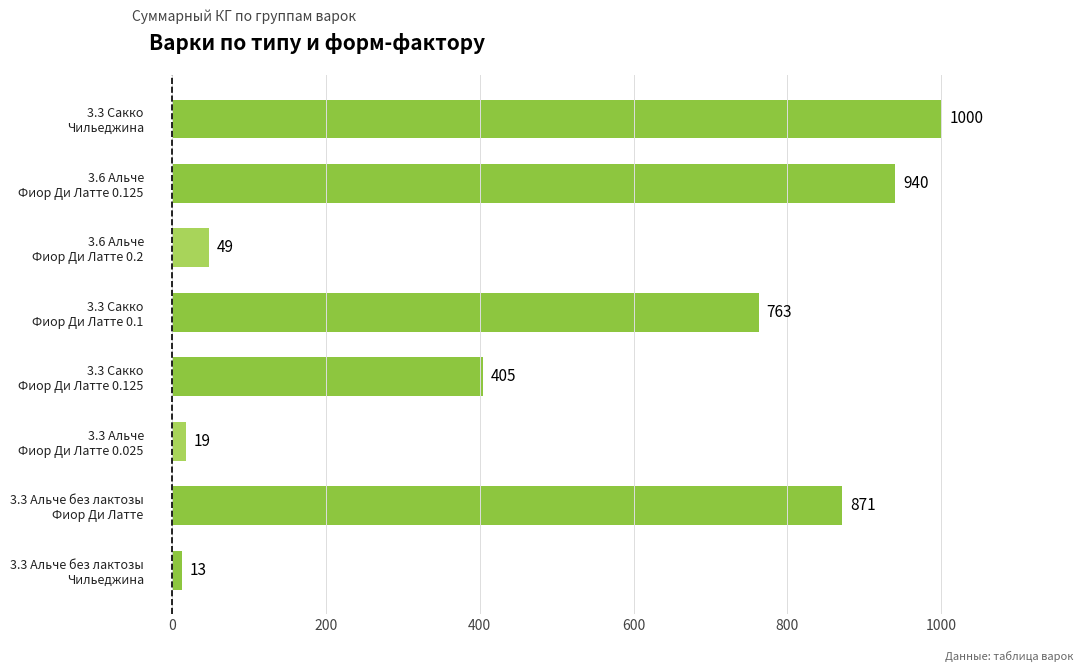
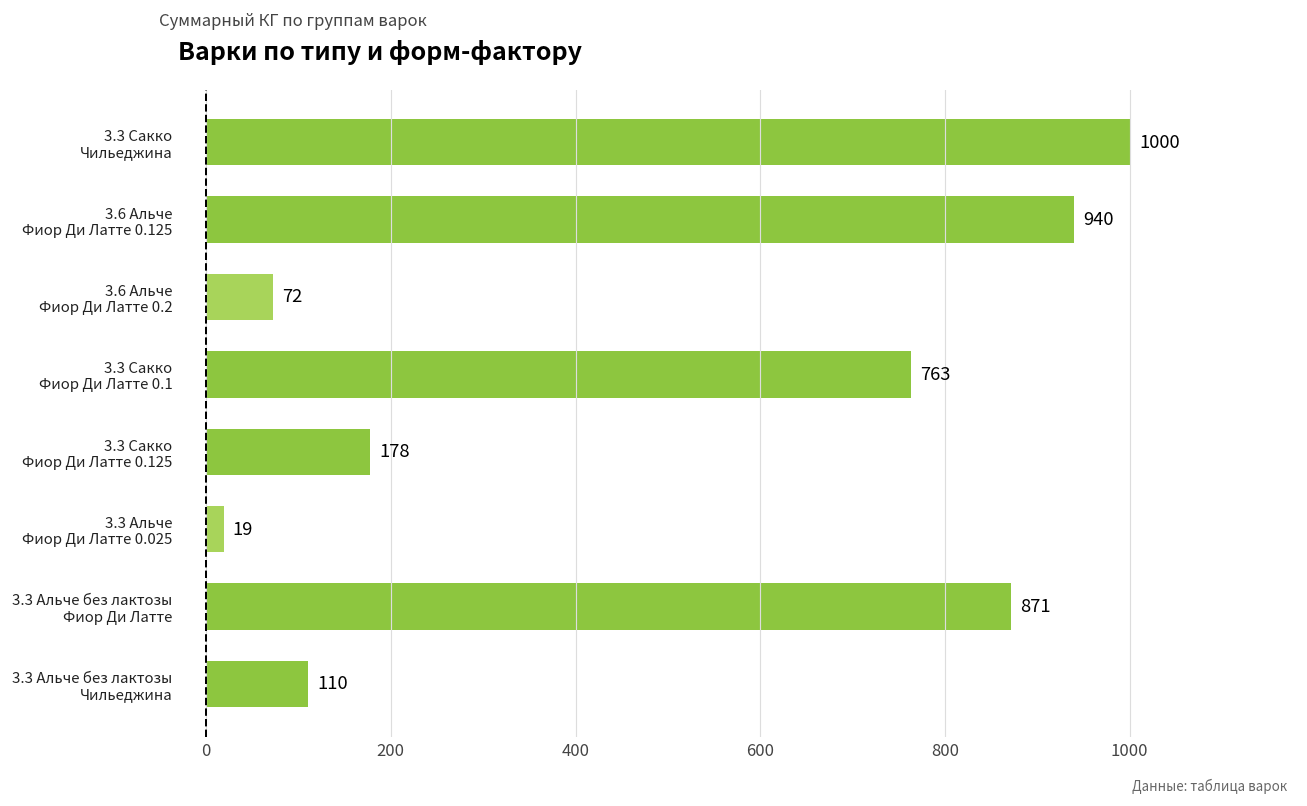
3.6 Альче Фиор Ди Латте 0.2: 49 -> 72
3.3 Сакко Фиор Ди Латте 0.125: 405 -> 178
3.3 Альче без лактозы Чильеджина: 13 -> 110
